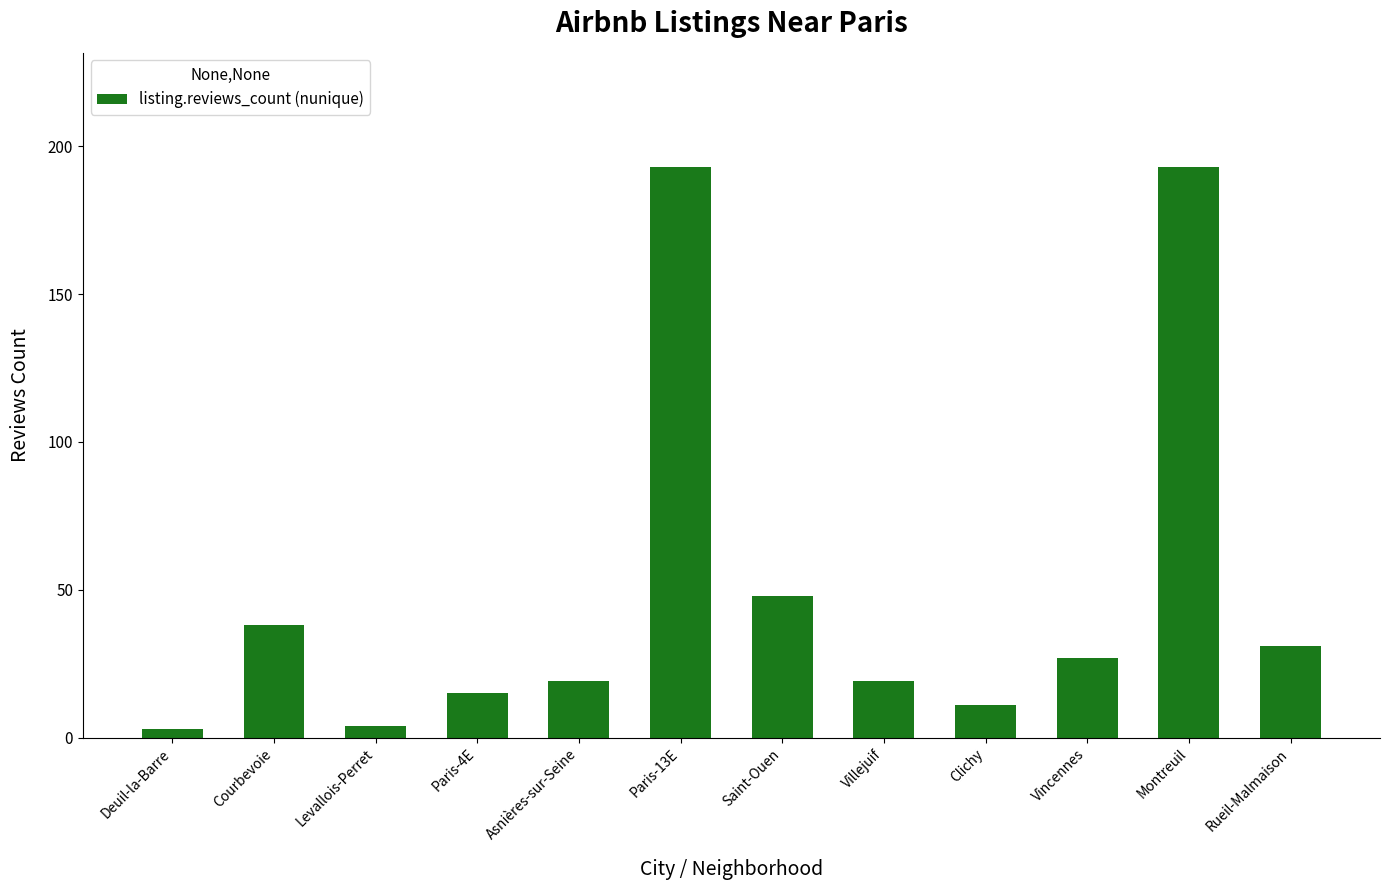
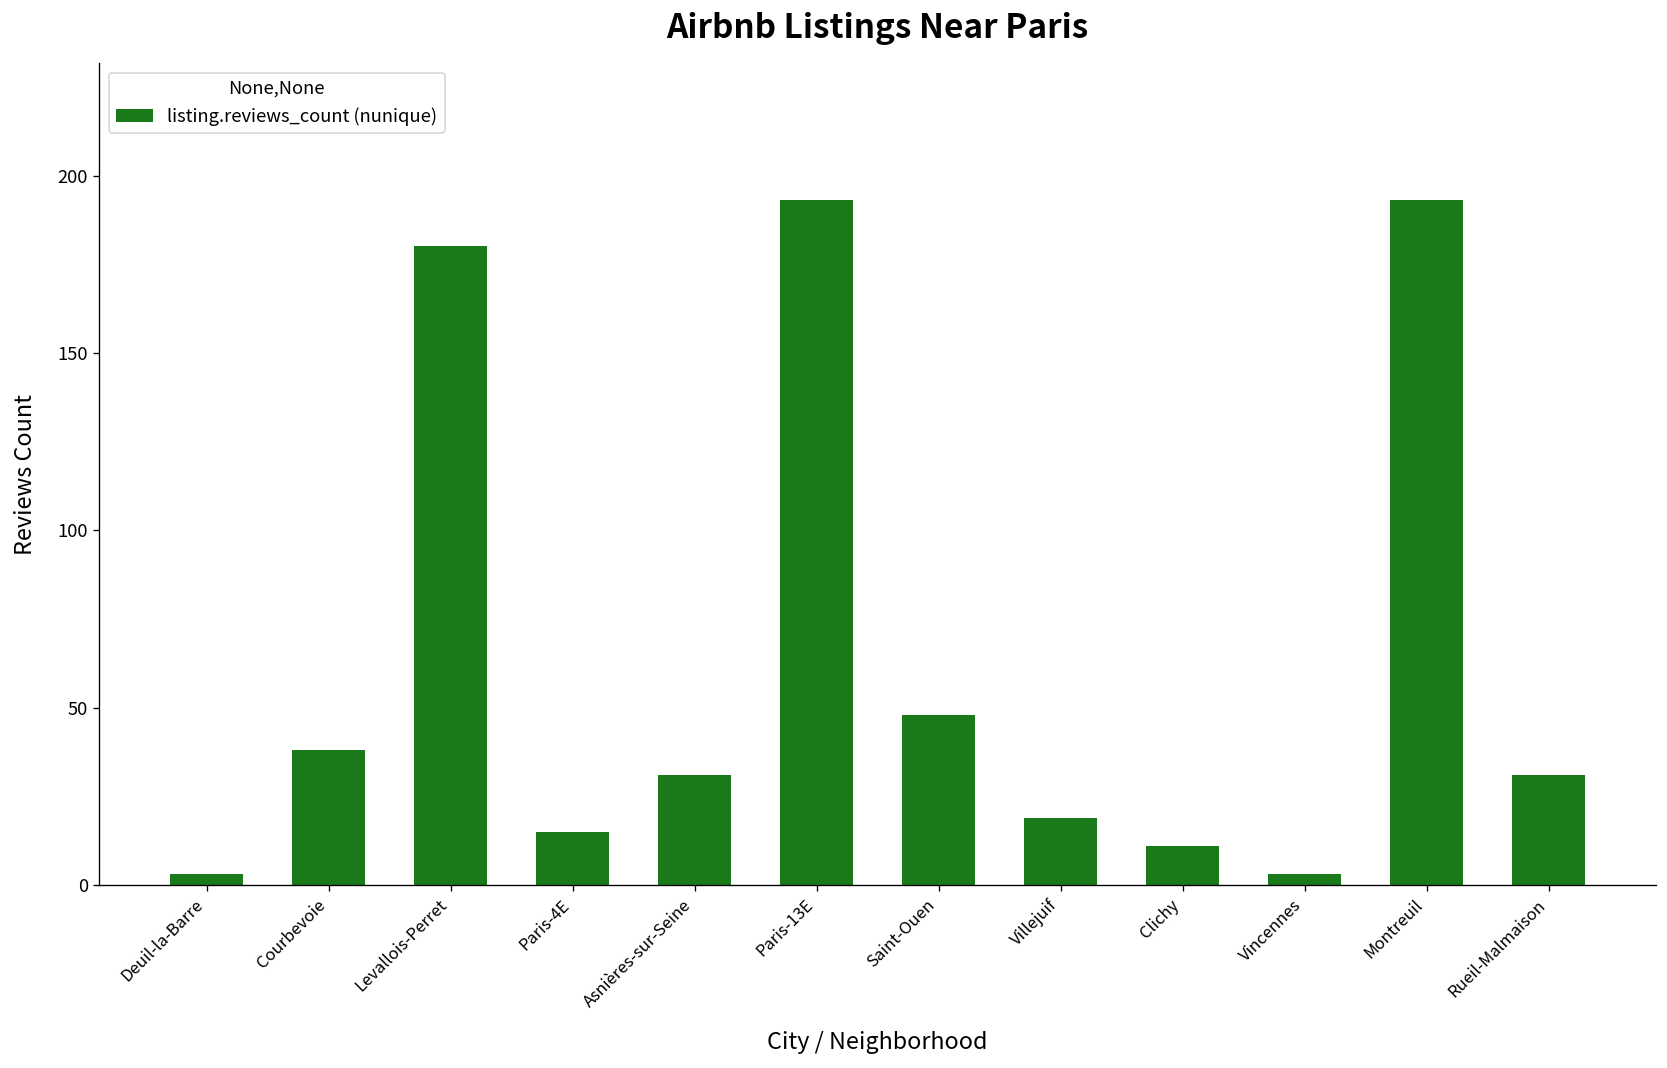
Levallois-Perret: 4 -> 180
Asnières-sur-Seine: 19 -> 31
Vincennes: 27 -> 3
